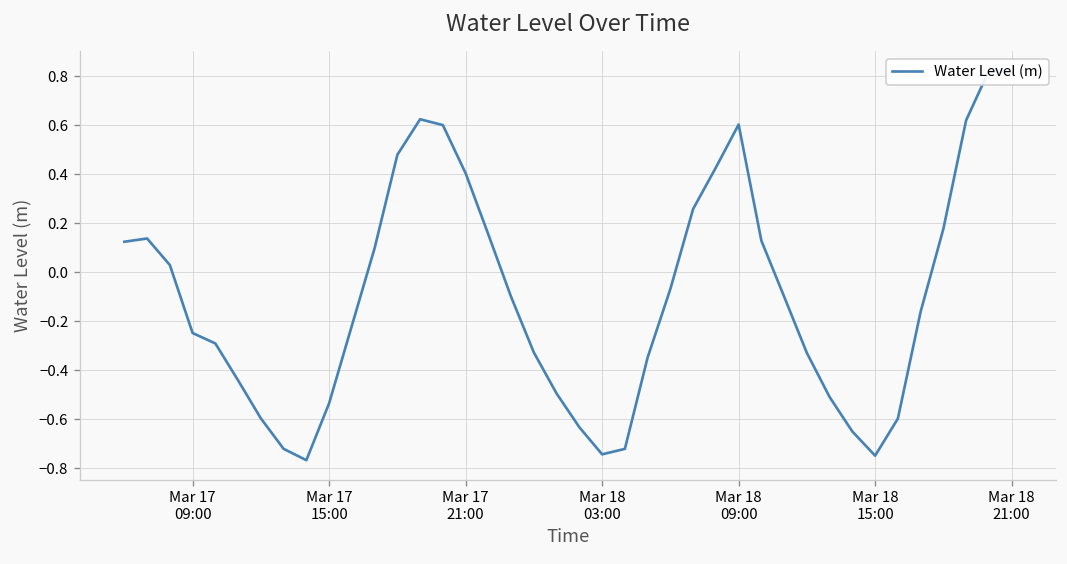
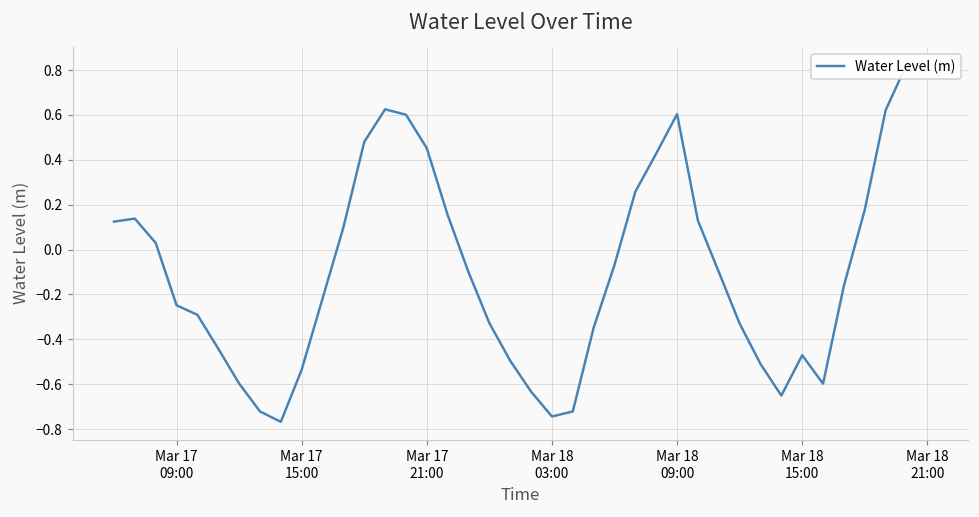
Mar 17 21:00: 0.40 -> 0.45
Mar 18 15:00: -0.75 -> -0.47
